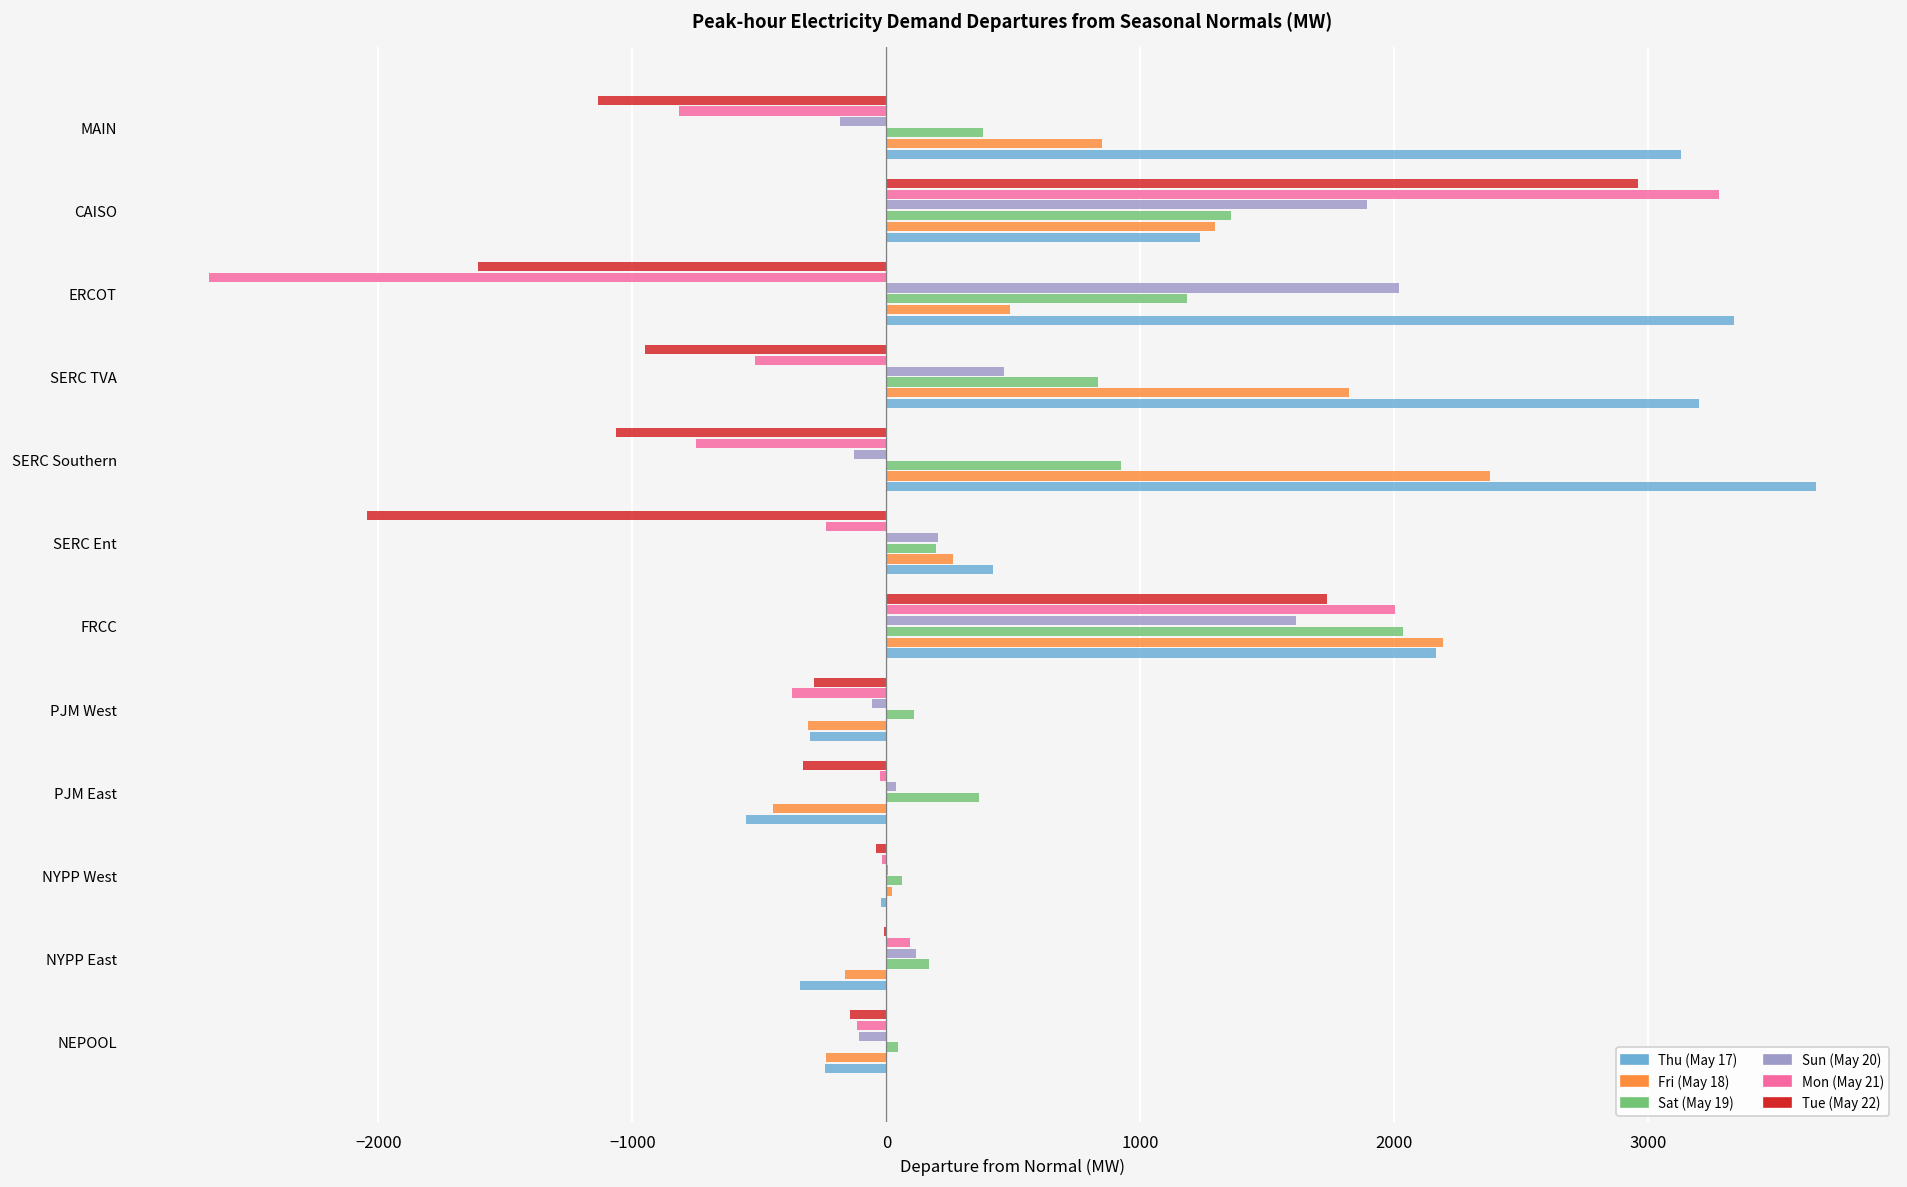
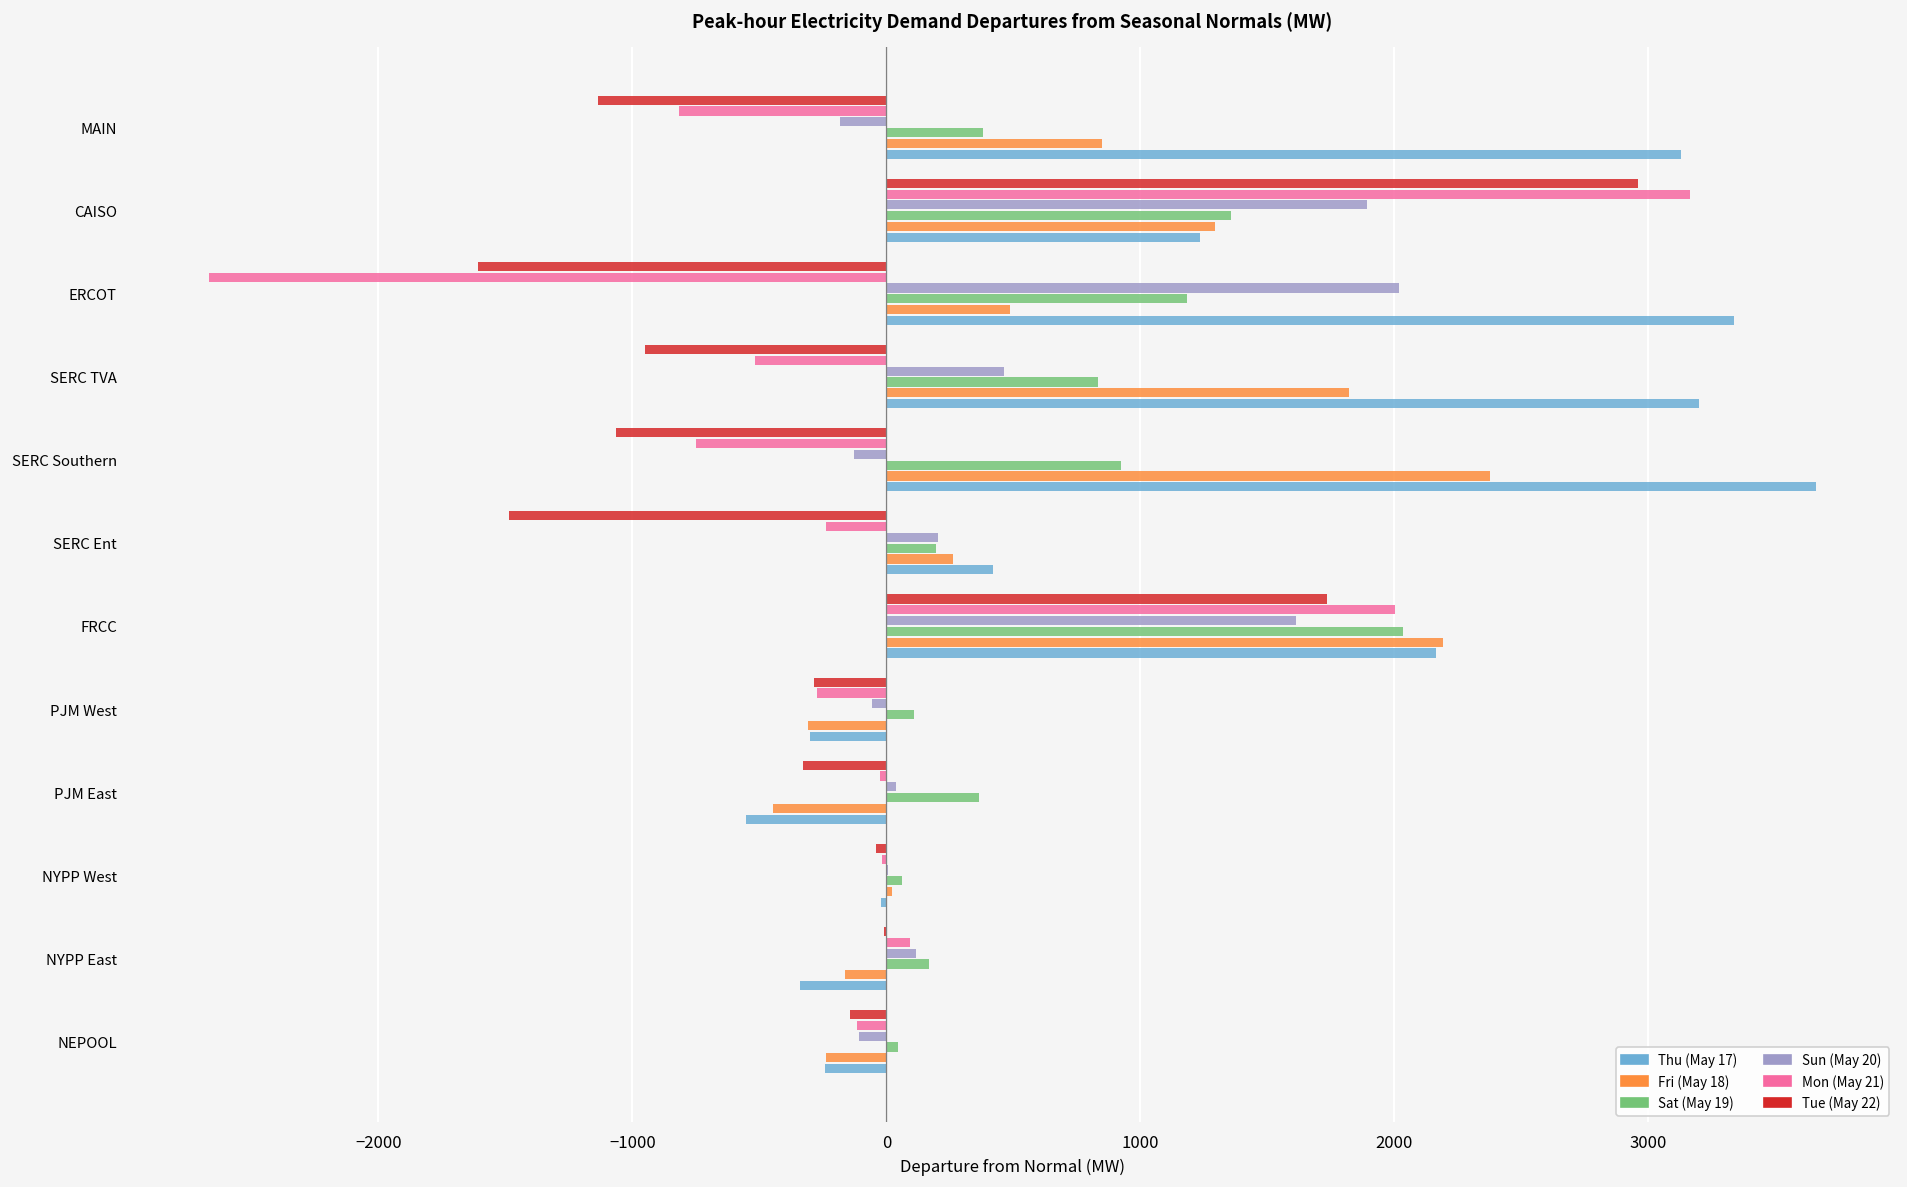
Mon (May 21), CAISO: 3280 -> 3160
Tue (May 22), SERC Ent: -2040 -> -1480
Mon (May 21), PJM West: -370 -> -270
